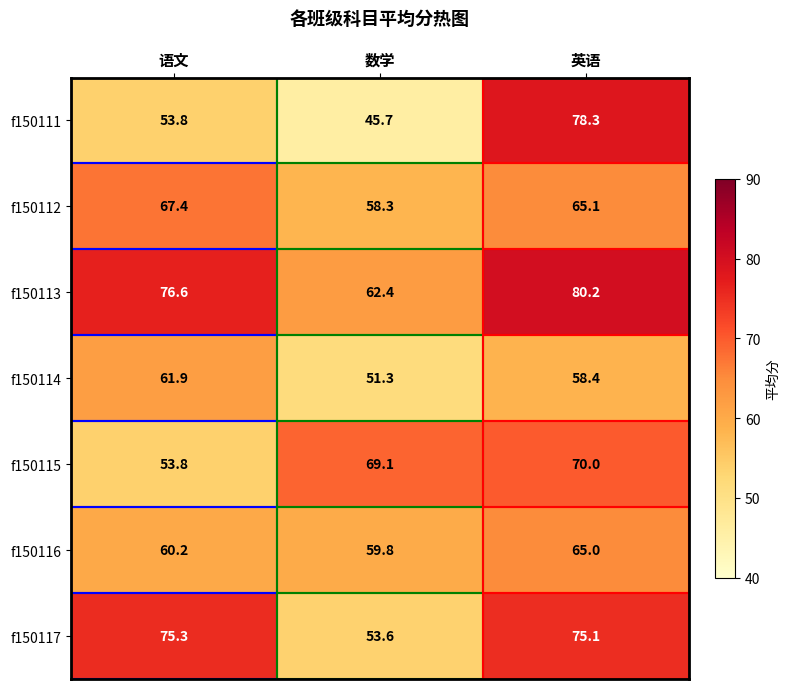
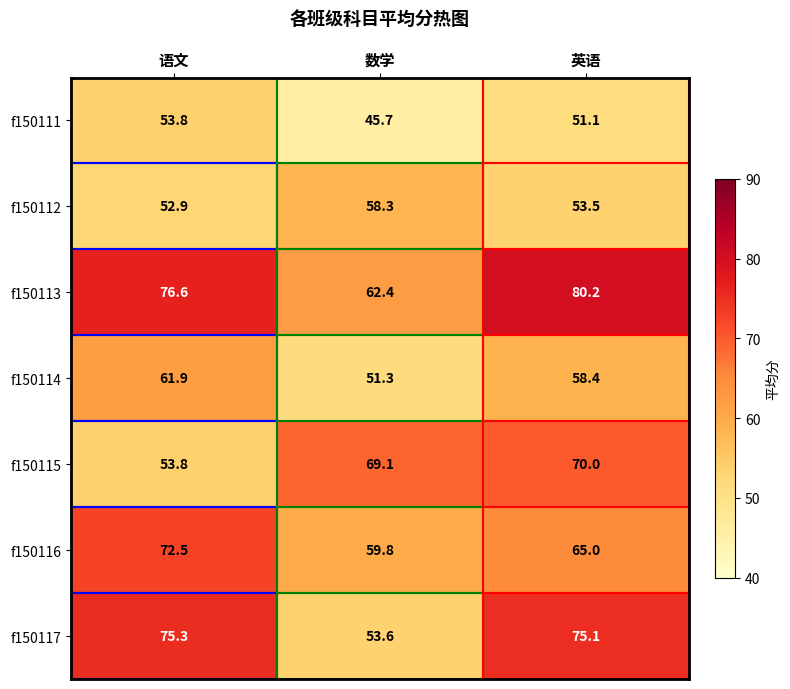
f150111, 英语: 78.3 -> 51.1
f150112, 语文: 67.4 -> 52.9
f150112, 英语: 65.1 -> 53.5
f150116, 语文: 60.2 -> 72.5
